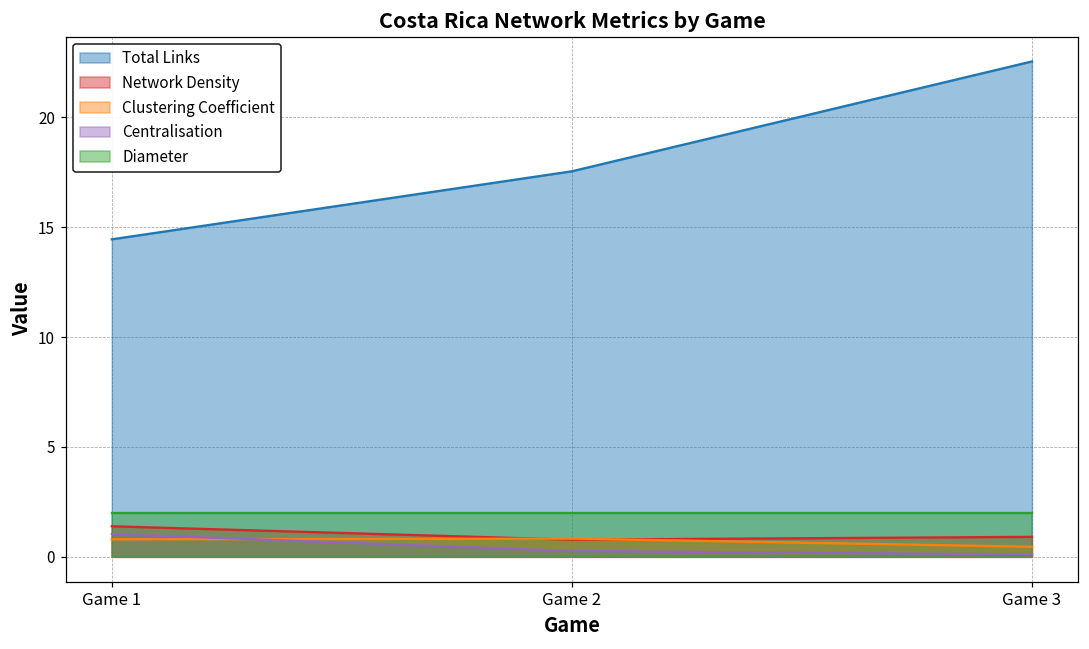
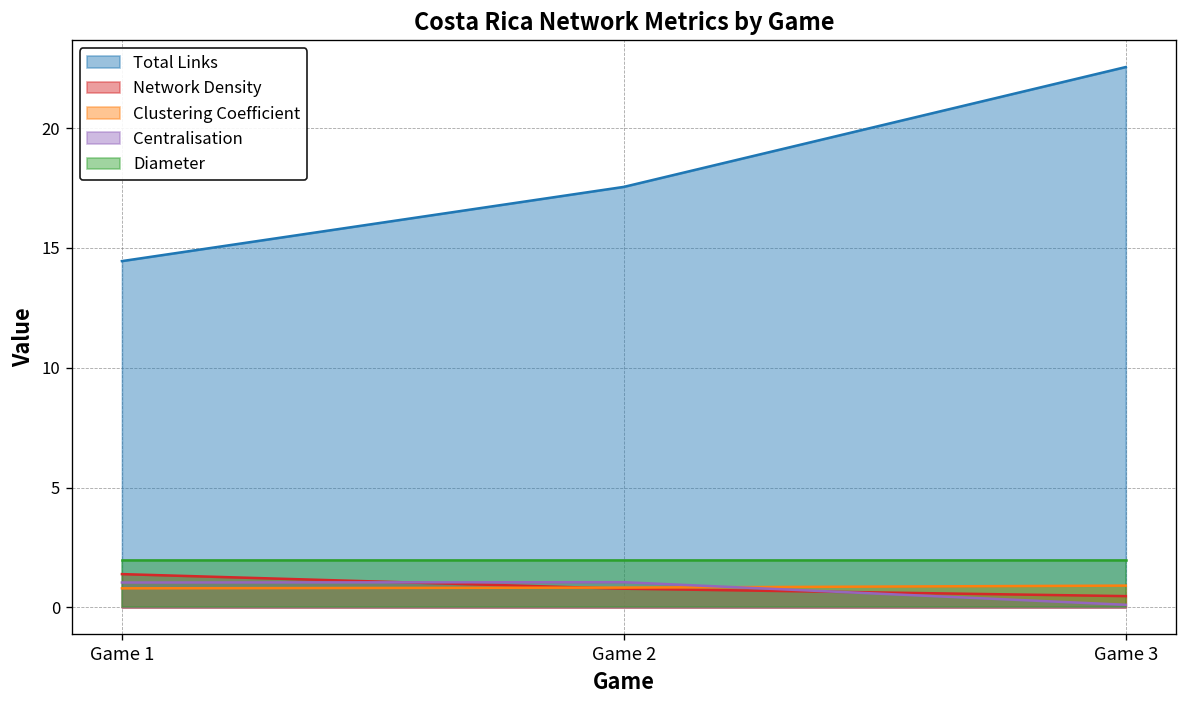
Centralisation, Game 2: 0.3 -> 1.1
Network Density, Game 3: 0.9 -> 0.5
Clustering Coefficient, Game 3: 0.5 -> 0.9
